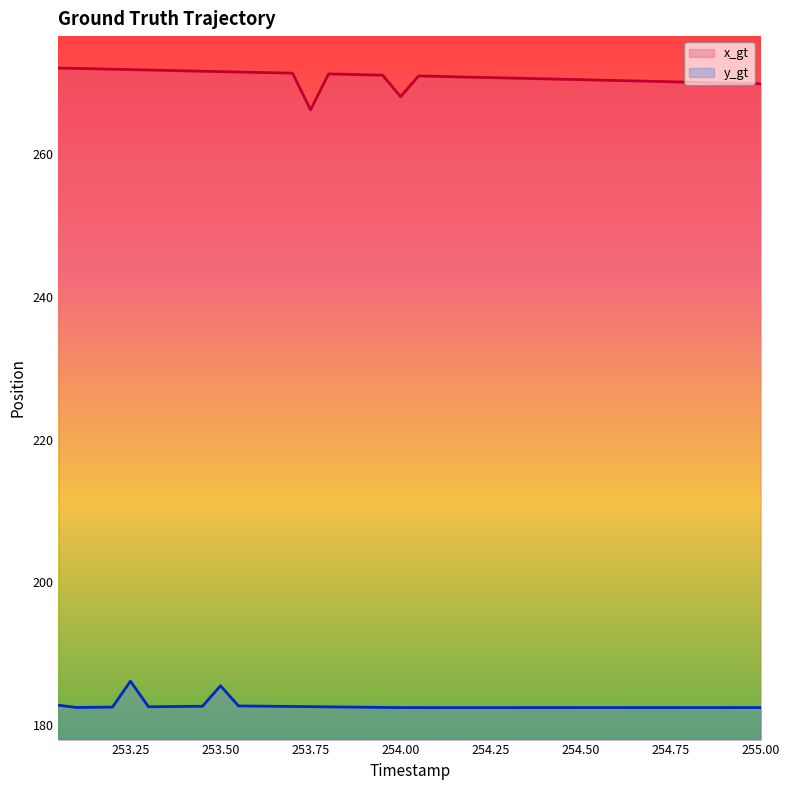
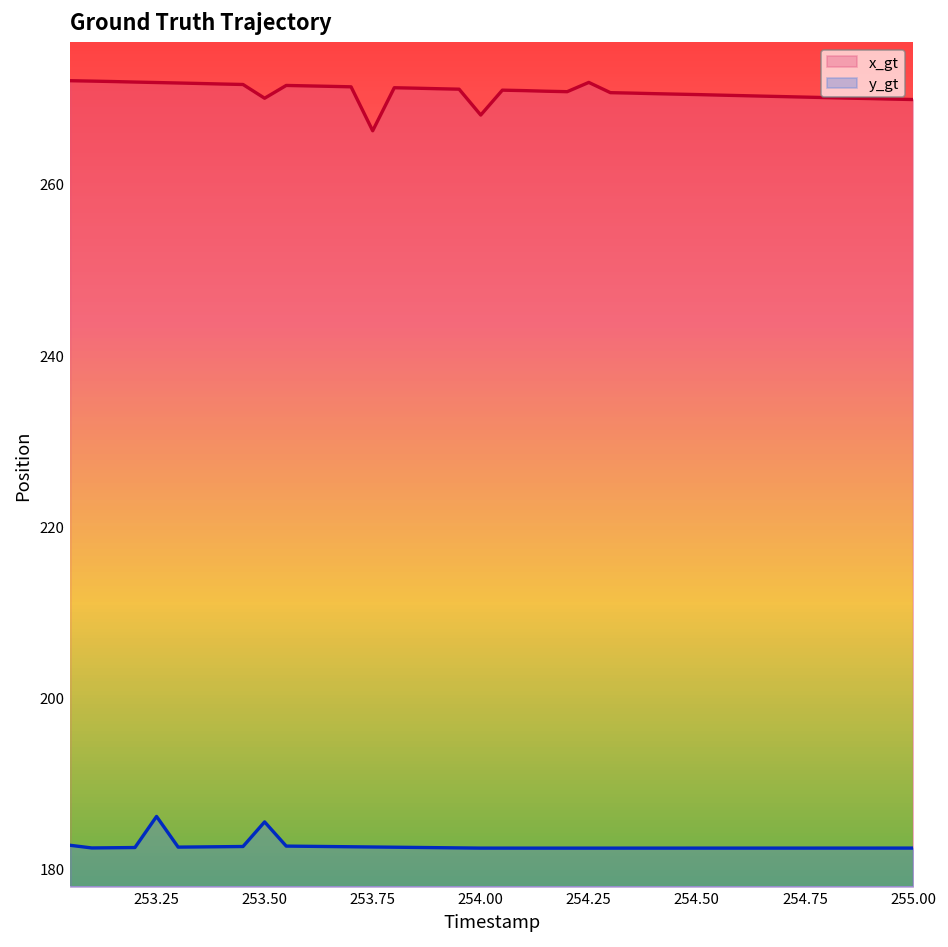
x_gt, 253.50: 272 -> 270
x_gt, 254.25: 271 -> 272
